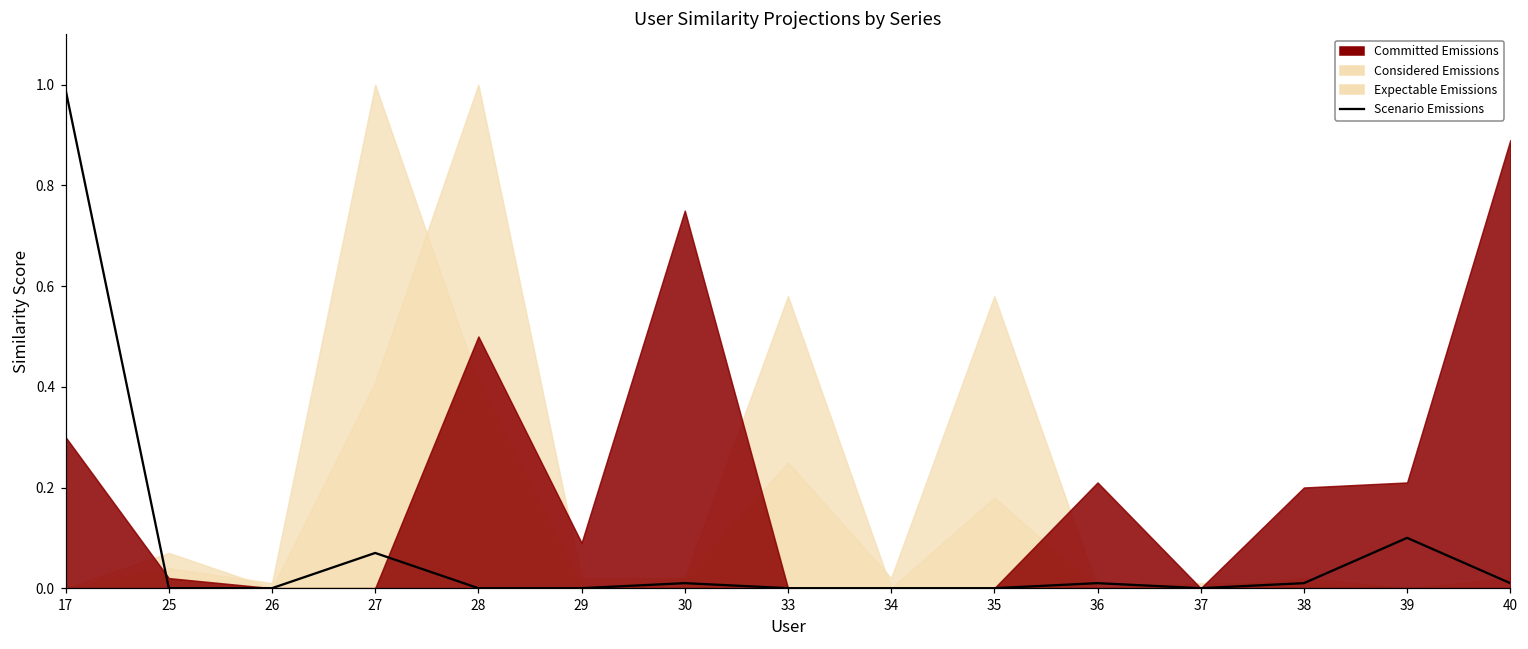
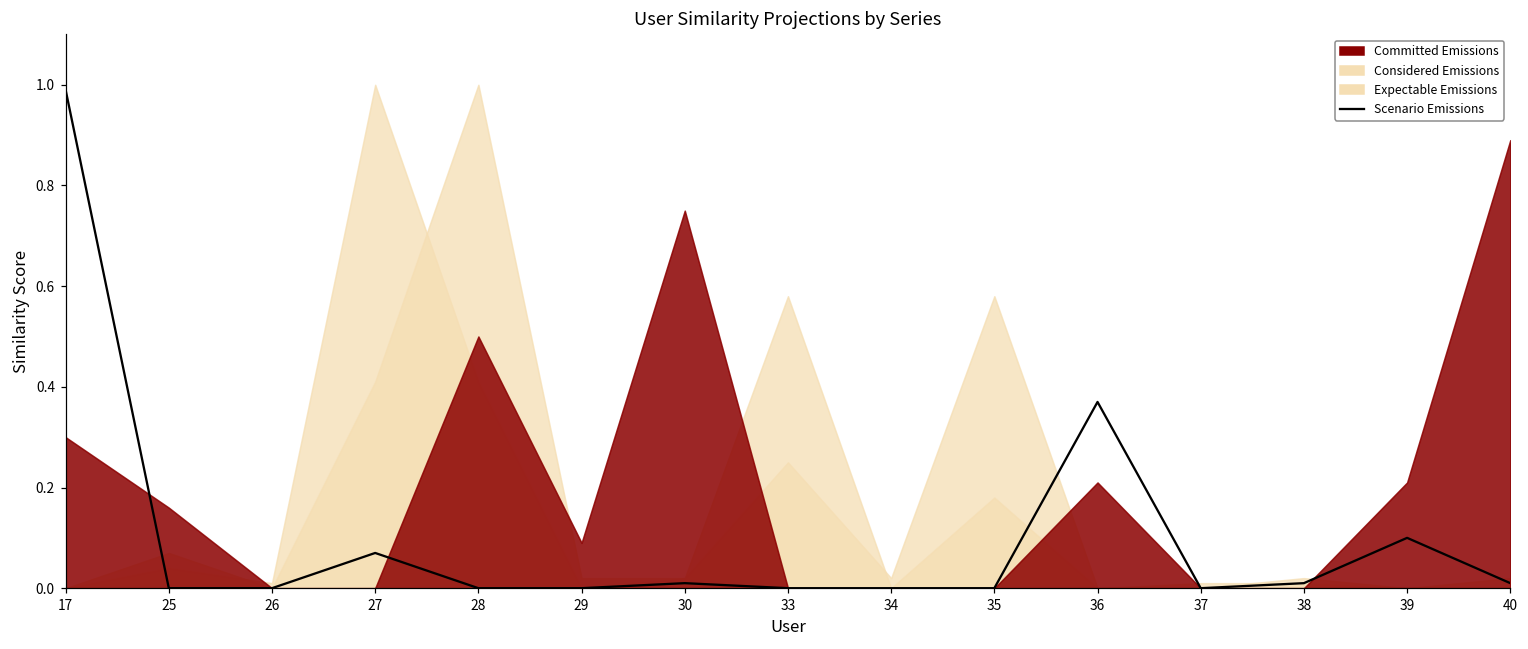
Committed Emissions, 25: 0.02 -> 0.16
Scenario Emissions, 36: 0.01 -> 0.37
Committed Emissions, 38: 0.2 -> 0.0
